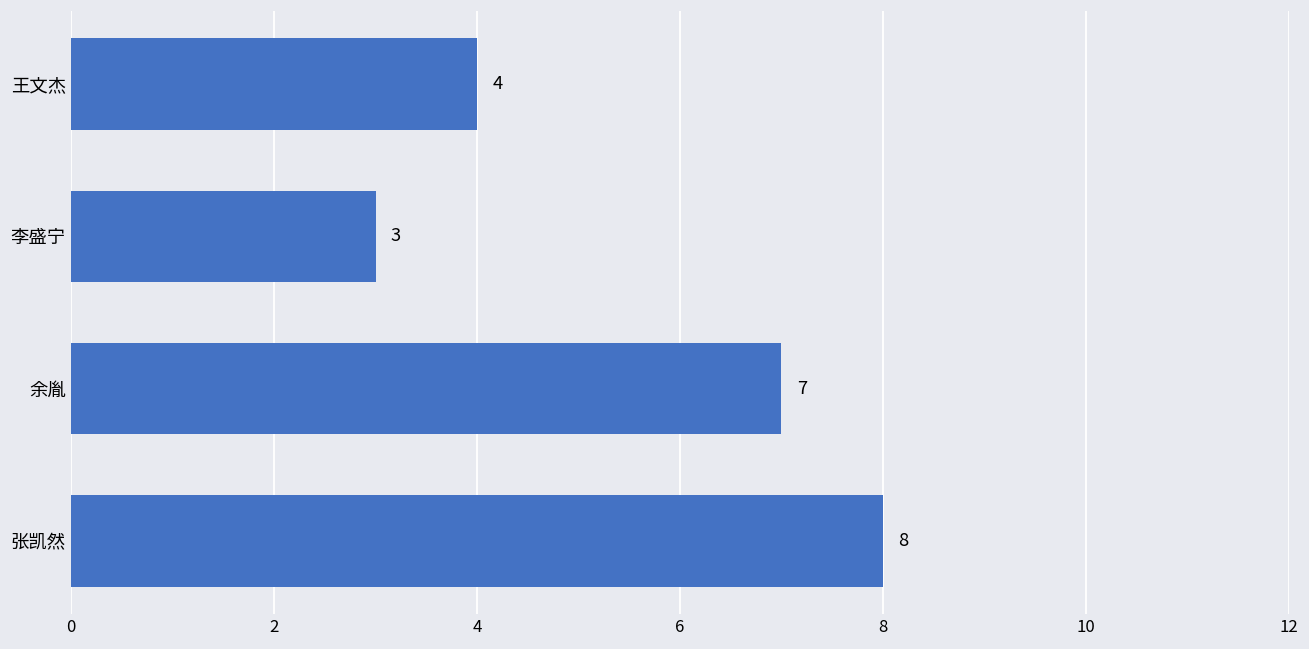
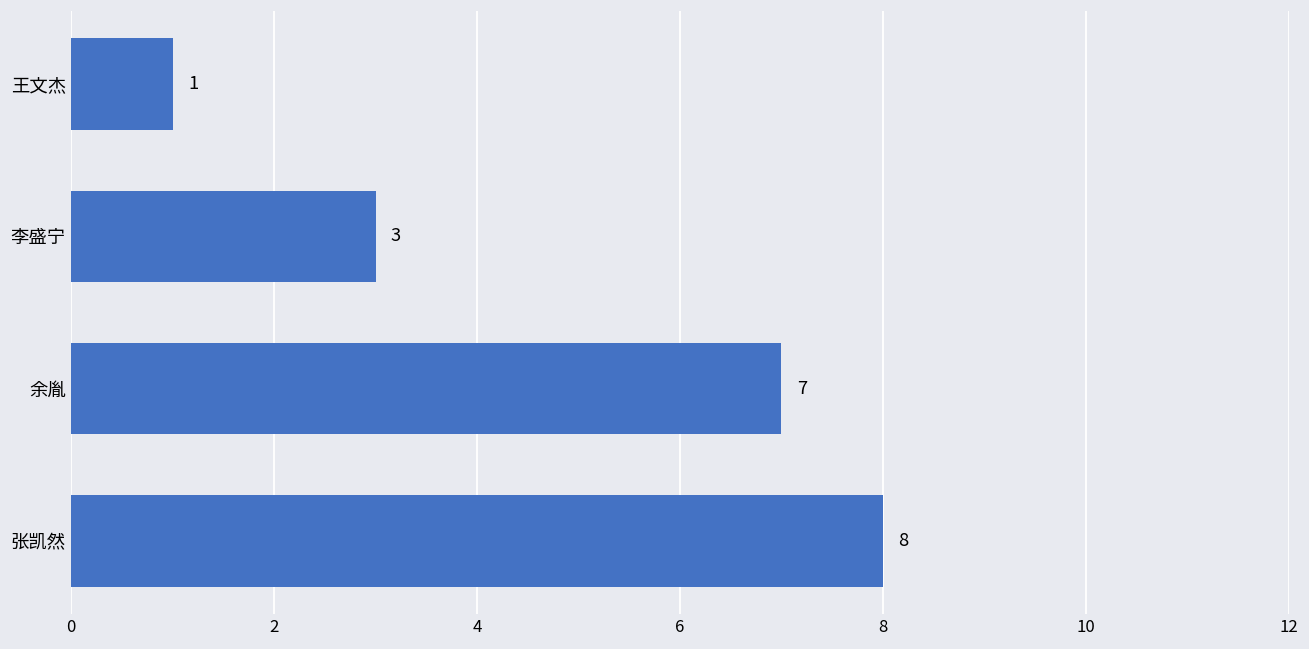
王文杰: 4 -> 1
